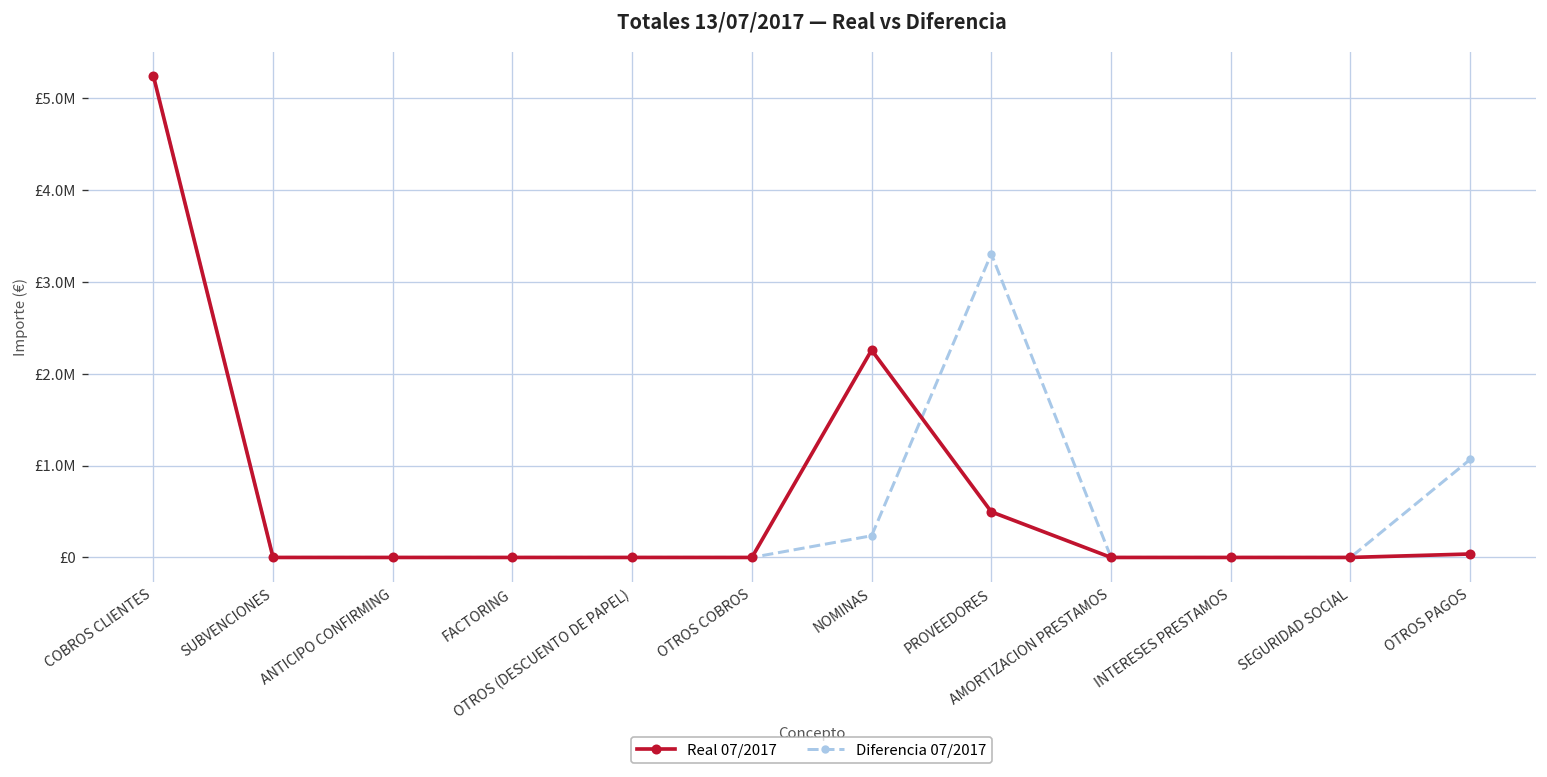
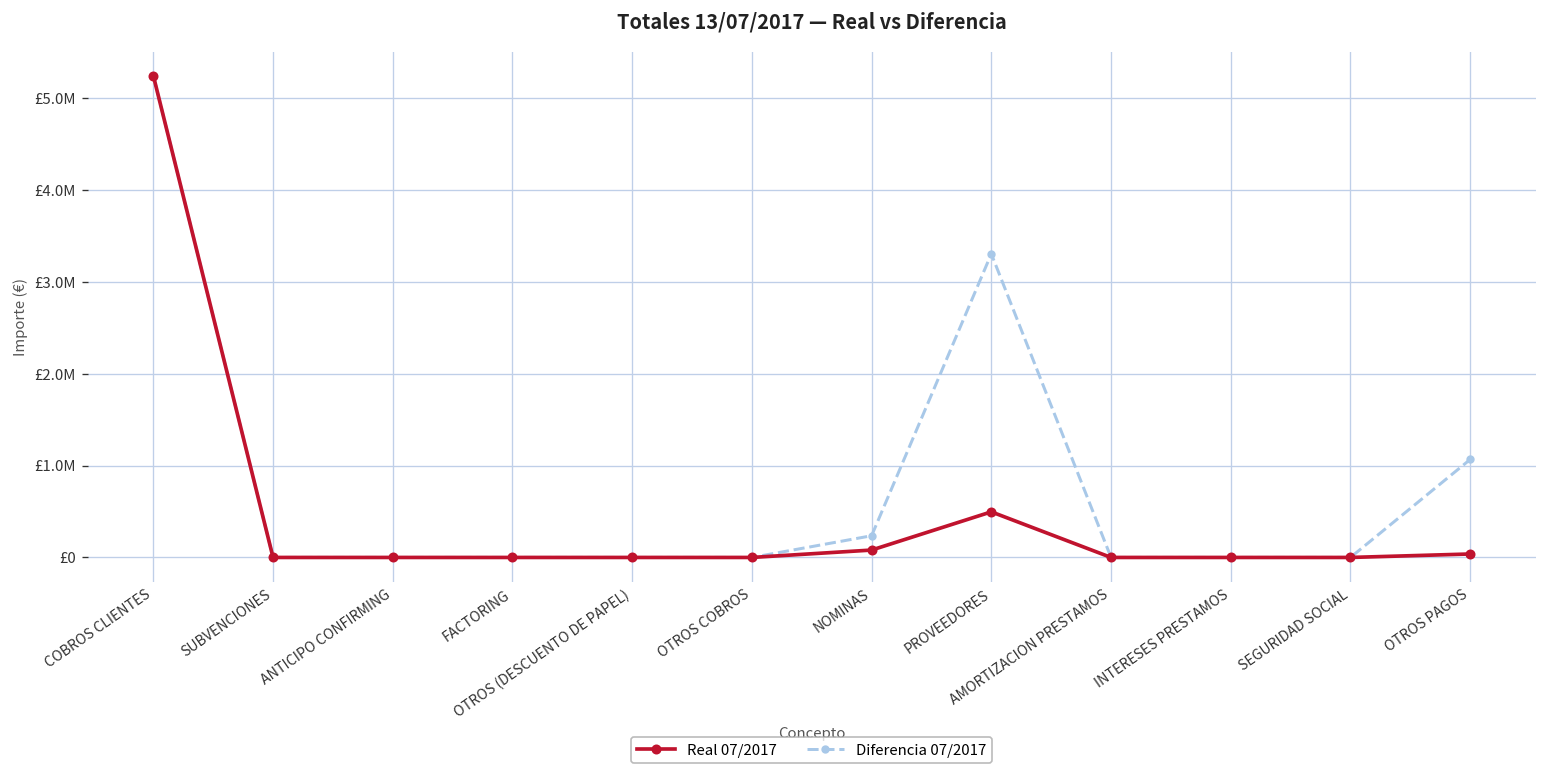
Real 07/2017, NOMINAS: £2300000 -> £100000
